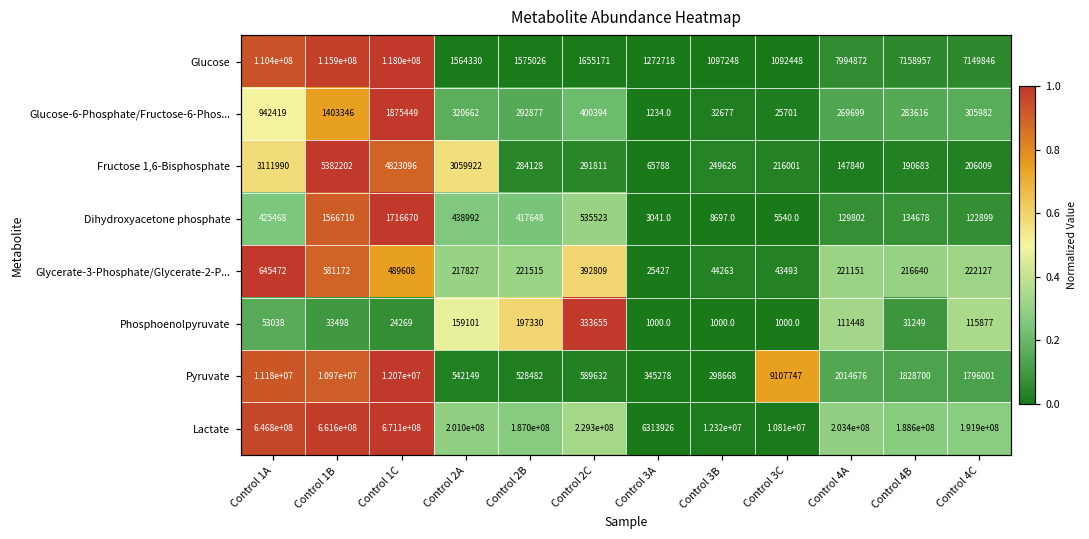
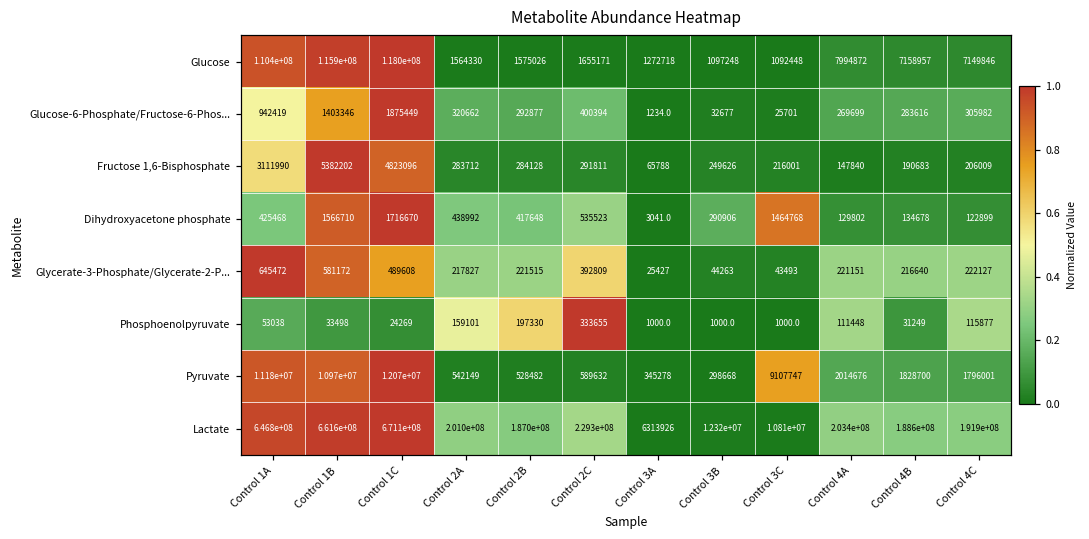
Fructose 1,6-Bisphosphate, Control 2A: 3059922 -> 283712
Dihydroxyacetone phosphate, Control 3B: 8697.0 -> 290906
Dihydroxyacetone phosphate, Control 3C: 5540.0 -> 1464768
